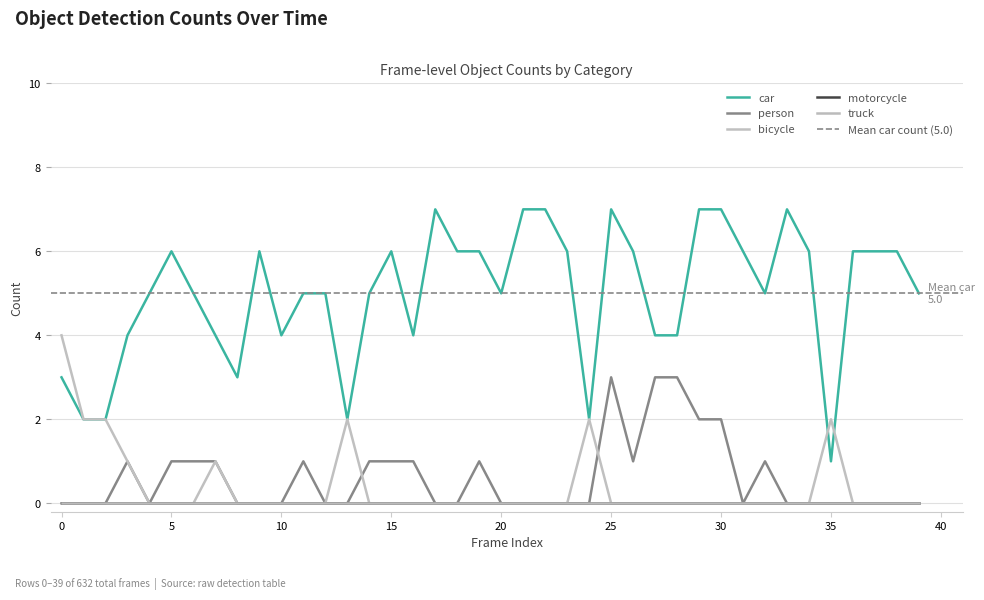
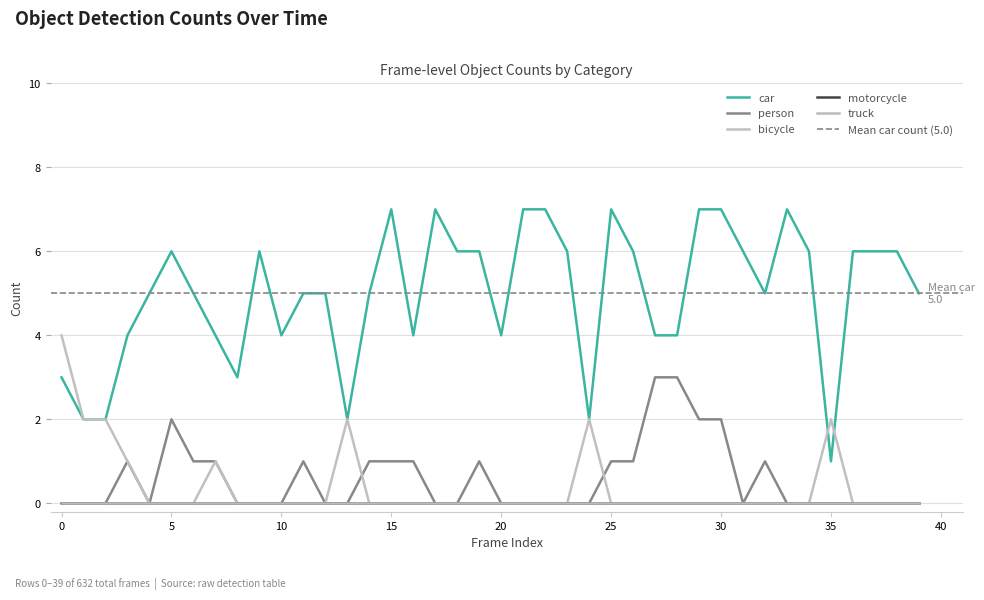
person, 5: 1 -> 2
car, 15: 6 -> 7
car, 20: 5 -> 4
person, 25: 3 -> 1
